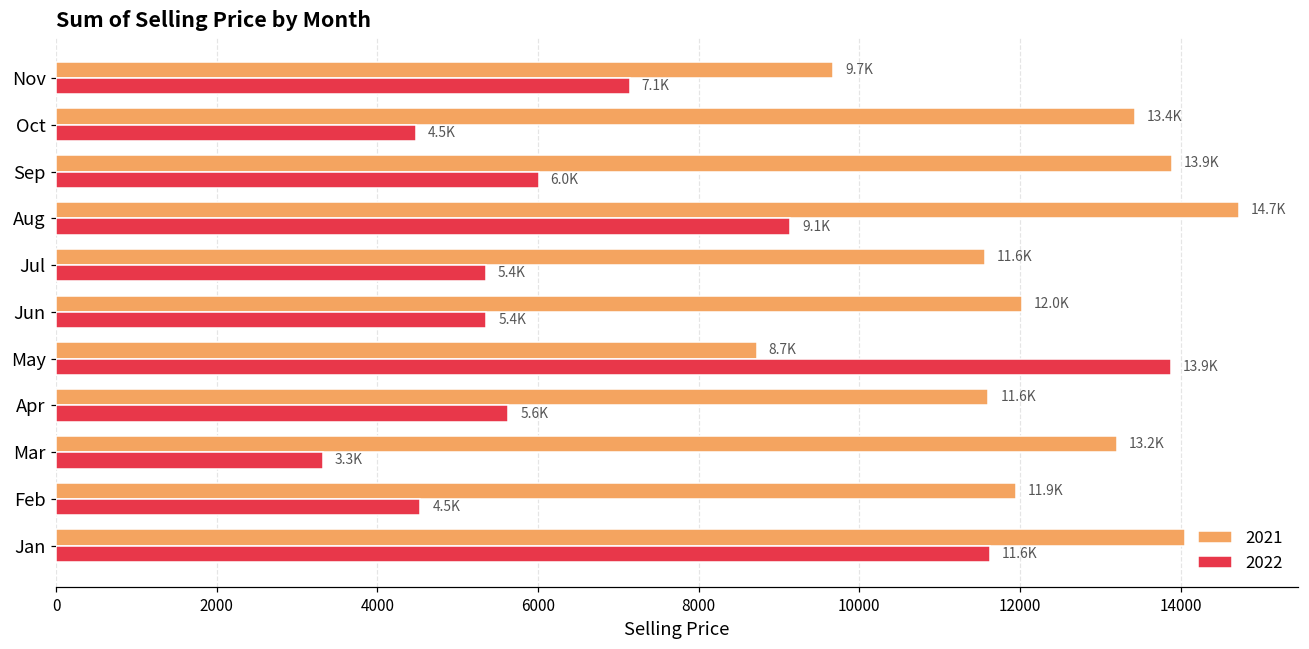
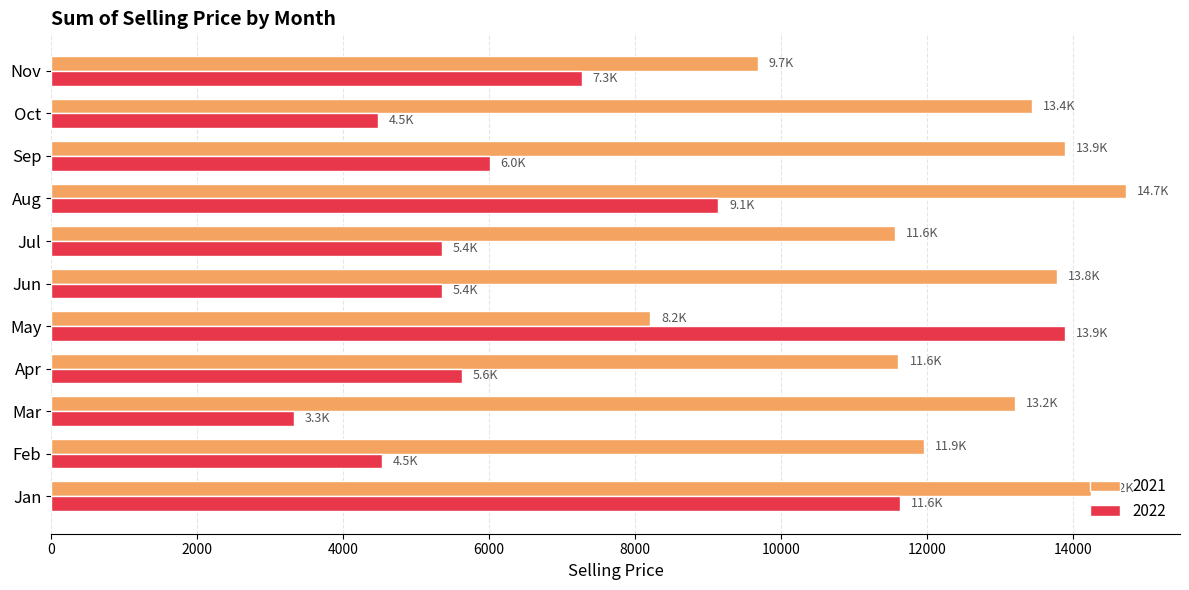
2022, Nov: 7.1K -> 7.3K
2021, Jun: 12.0K -> 13.8K
2021, May: 8.7K -> 8.2K
2021, Jan: 14.1K -> 14.2K
